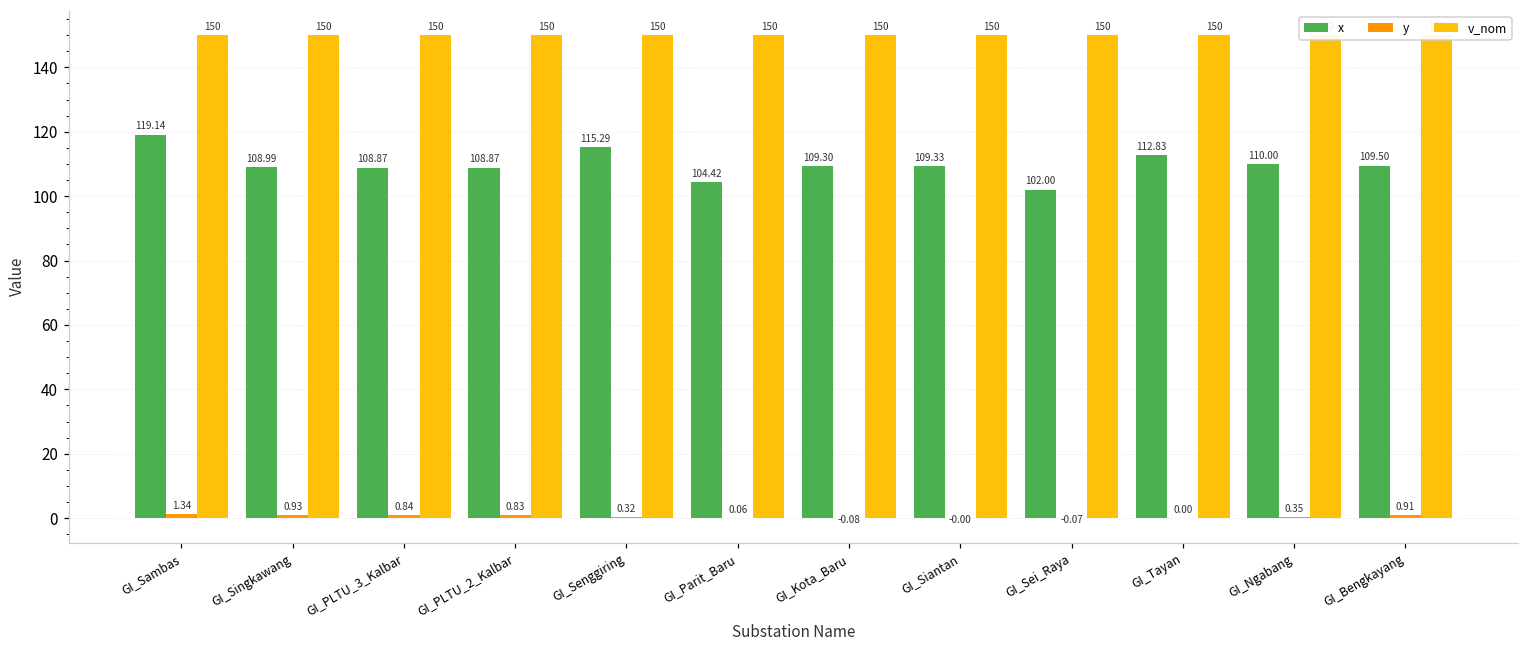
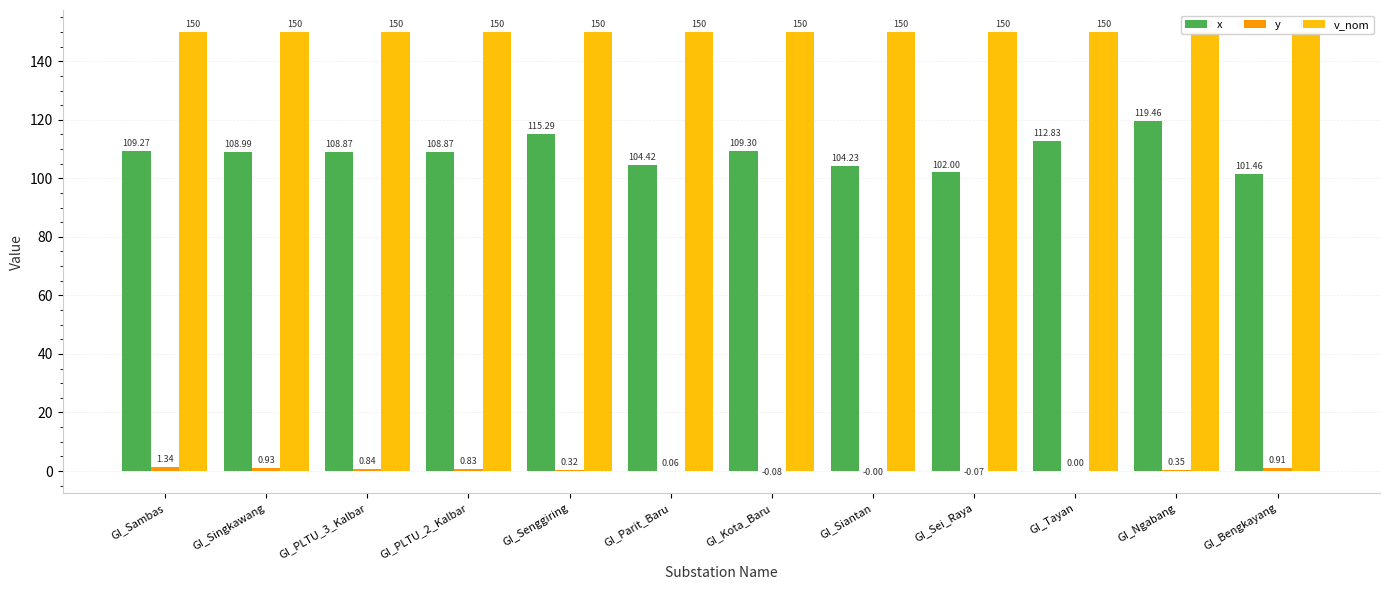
x, GI_Sambas: 119.14 -> 109.27
x, GI_Siantan: 109.33 -> 104.23
x, GI_Ngabang: 110.00 -> 119.46
x, GI_Bengkayang: 109.50 -> 101.46
